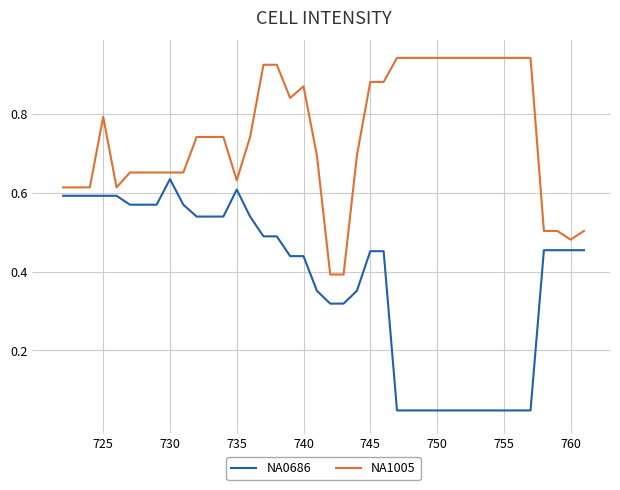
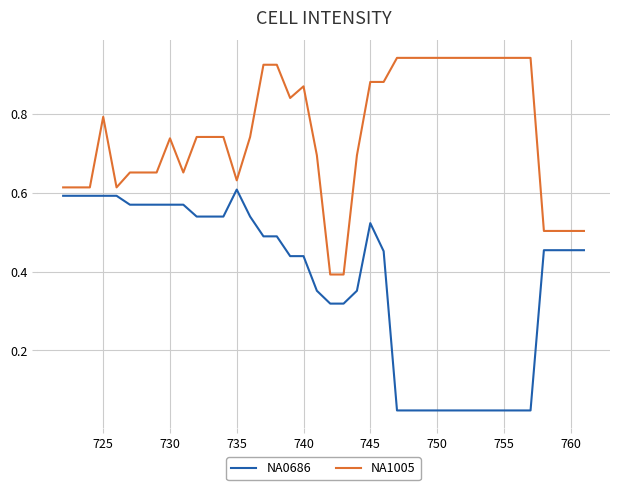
NA0686, 730: 0.63 -> 0.57
NA1005, 730: 0.65 -> 0.74
NA0686, 745: 0.45 -> 0.52
NA1005, 760: 0.48 -> 0.50
